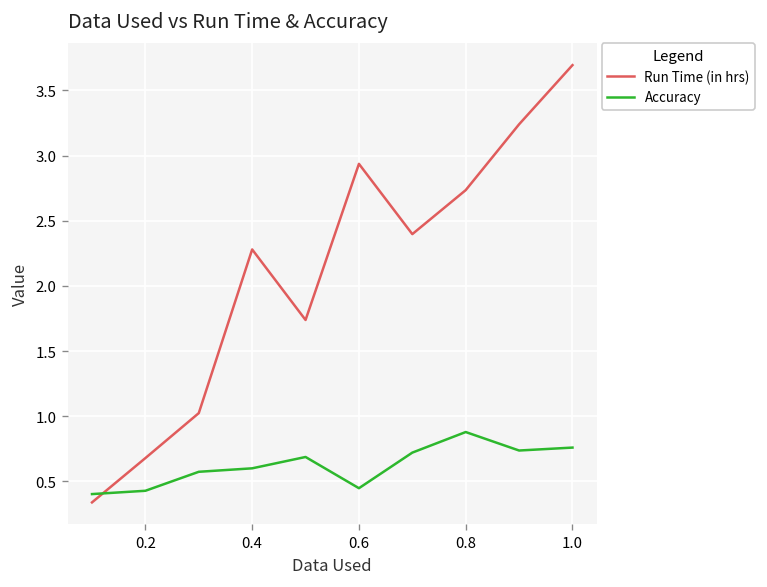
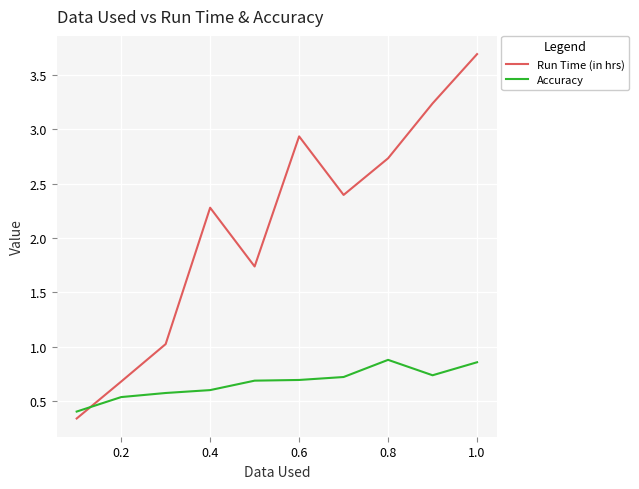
Accuracy, 0.2: 0.43 -> 0.54
Accuracy, 0.6: 0.45 -> 0.69
Accuracy, 1.0: 0.76 -> 0.86
